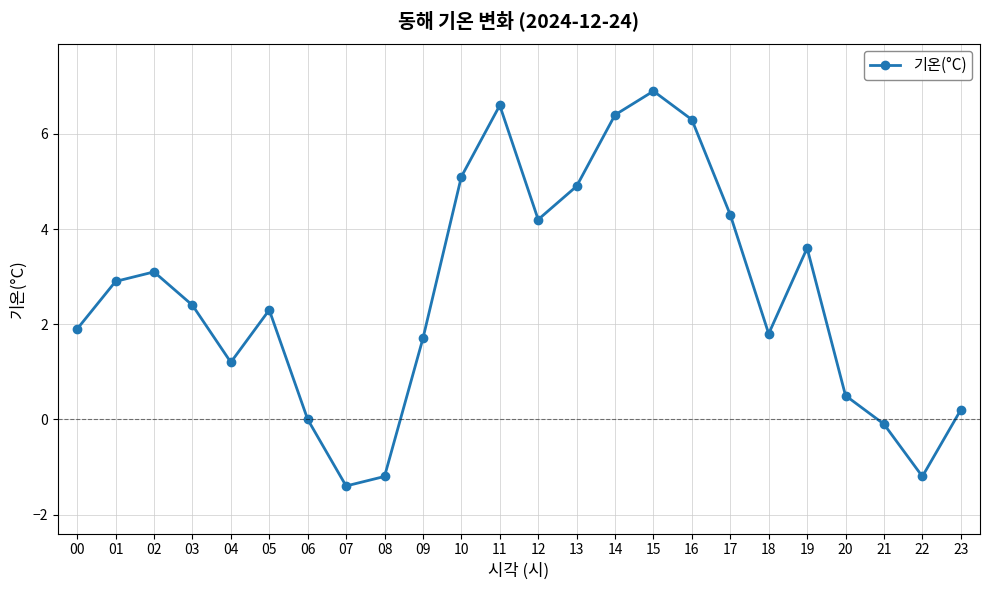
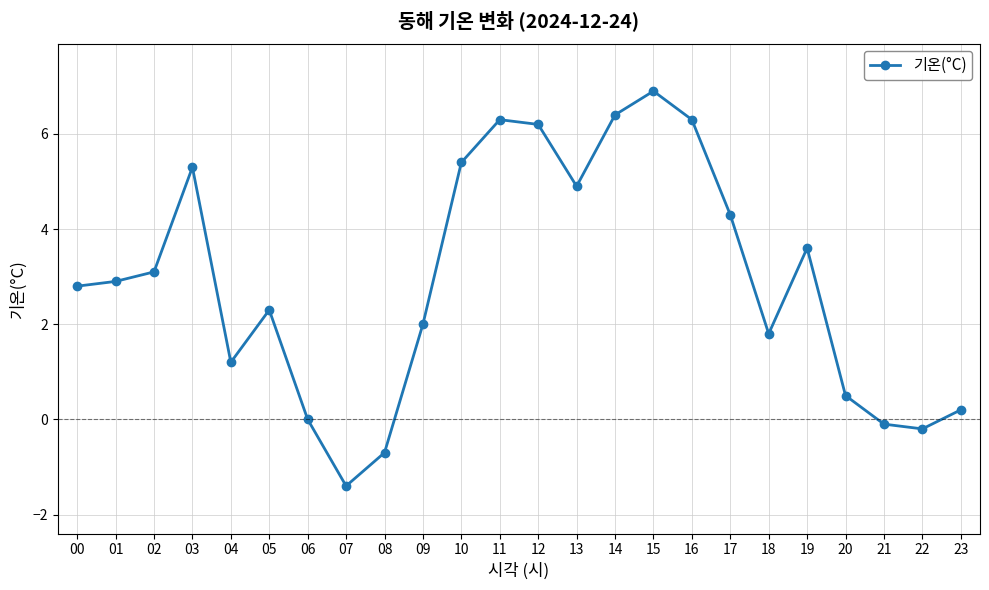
00: 1.9 -> 2.8
03: 2.4 -> 5.3
08: -1.2 -> -0.7
09: 1.7 -> 2.0
10: 5.1 -> 5.4
11: 6.6 -> 6.3
12: 4.2 -> 6.2
22: -1.2 -> -0.2
